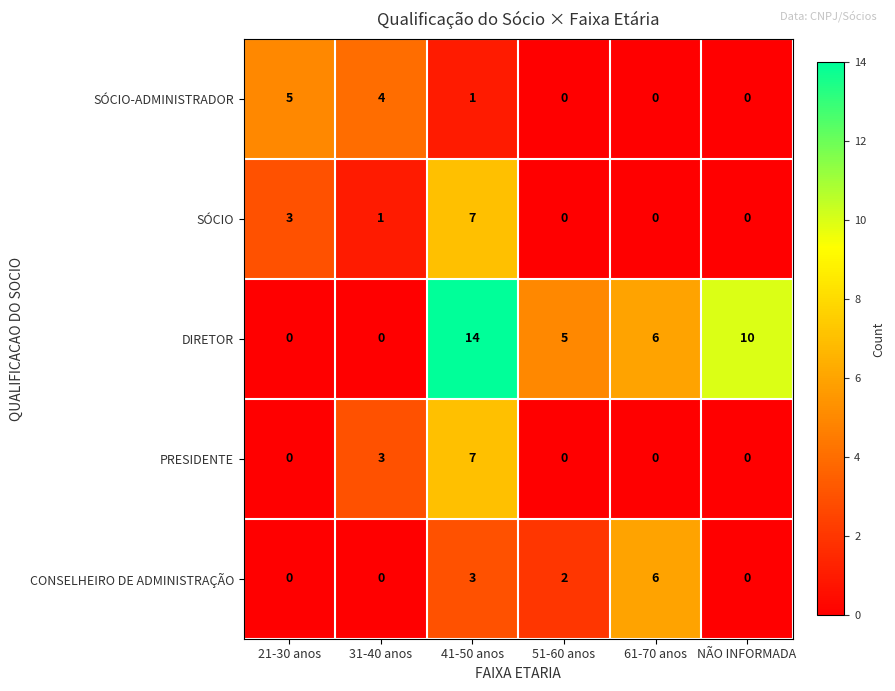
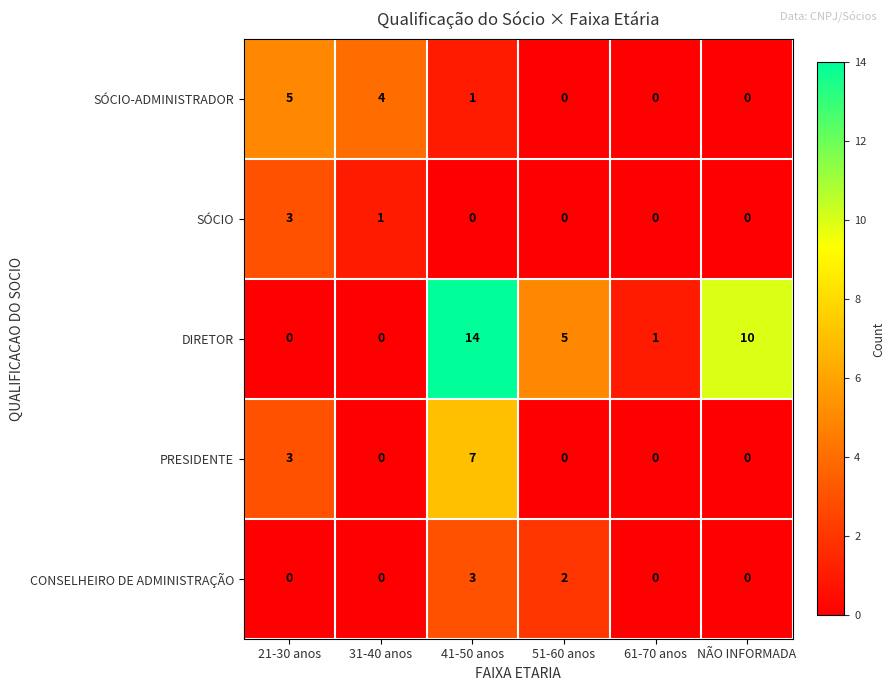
SÓCIO, 41-50 anos: 7 -> 0
DIRETOR, 61-70 anos: 6 -> 1
PRESIDENTE, 21-30 anos: 0 -> 3
PRESIDENTE, 31-40 anos: 3 -> 0
CONSELHEIRO DE ADMINISTRAÇÃO, 61-70 anos: 6 -> 0
